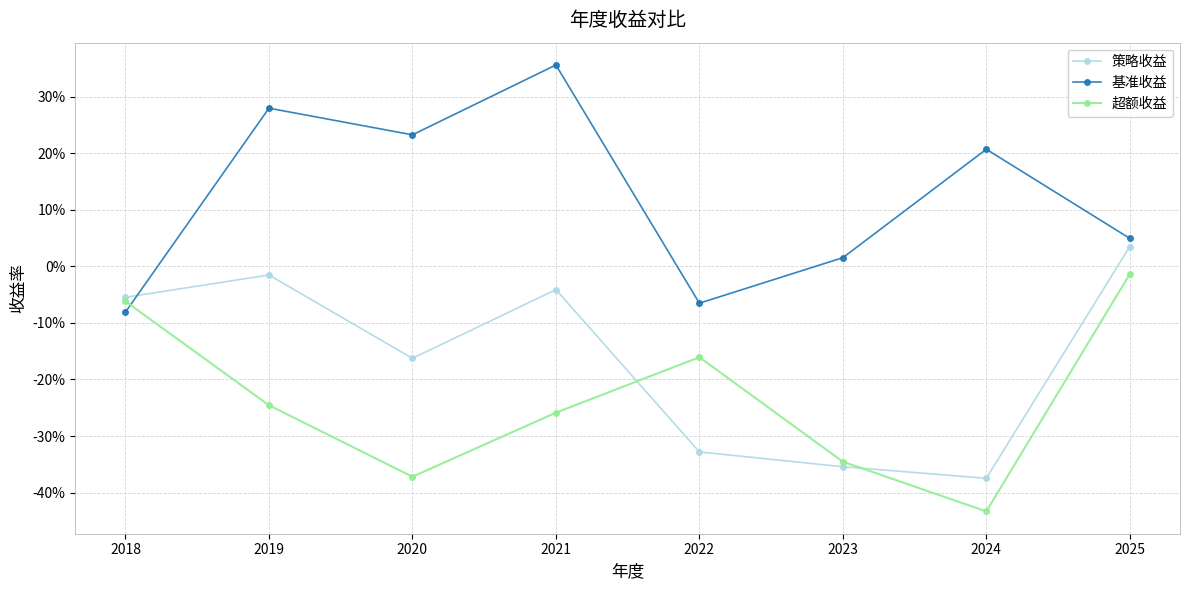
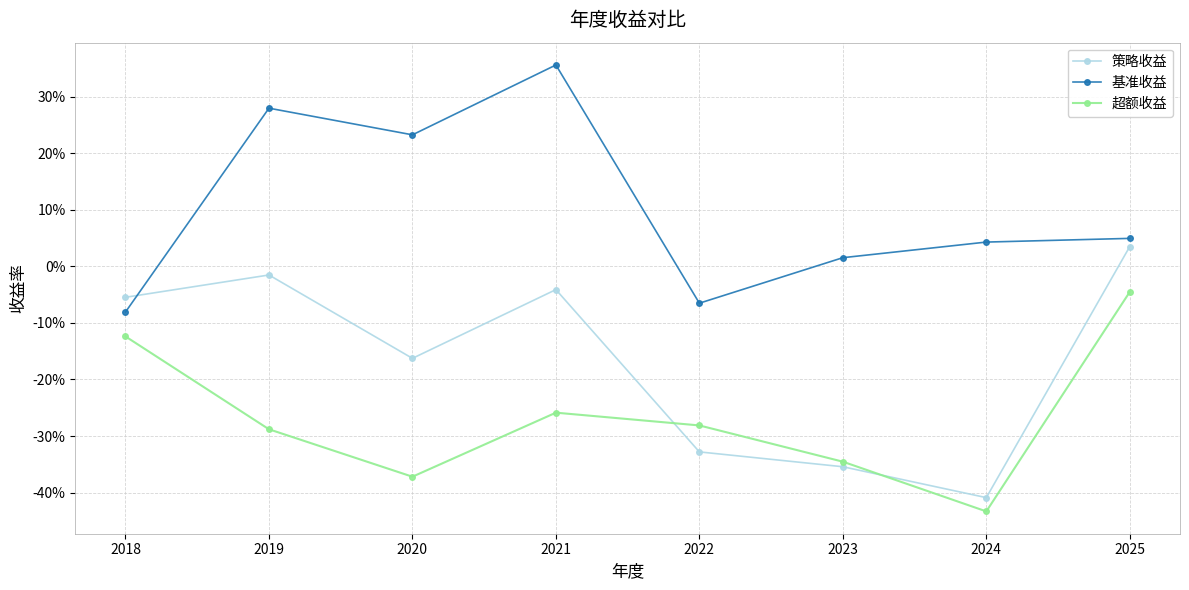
超额收益, 2018: -6% -> -12%
超额收益, 2019: -25% -> -29%
超额收益, 2022: -16% -> -28%
策略收益, 2024: -37% -> -41%
基准收益, 2024: 21% -> 4%
超额收益, 2025: -1% -> -5%
